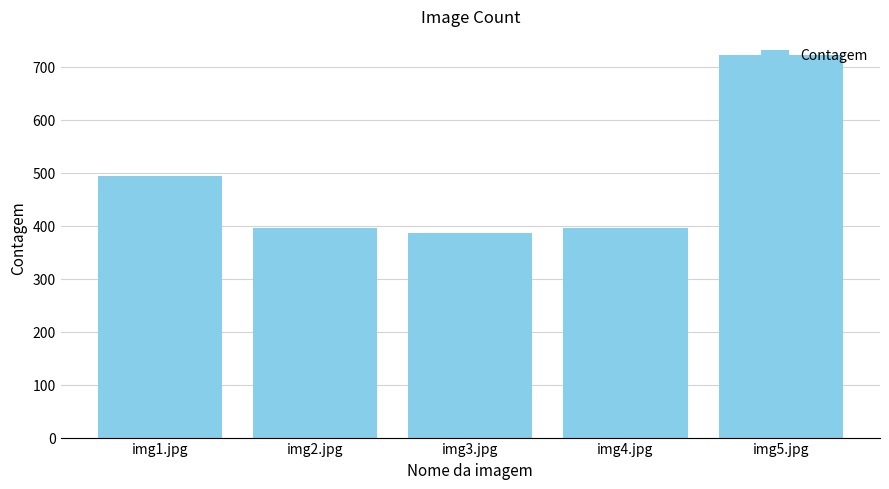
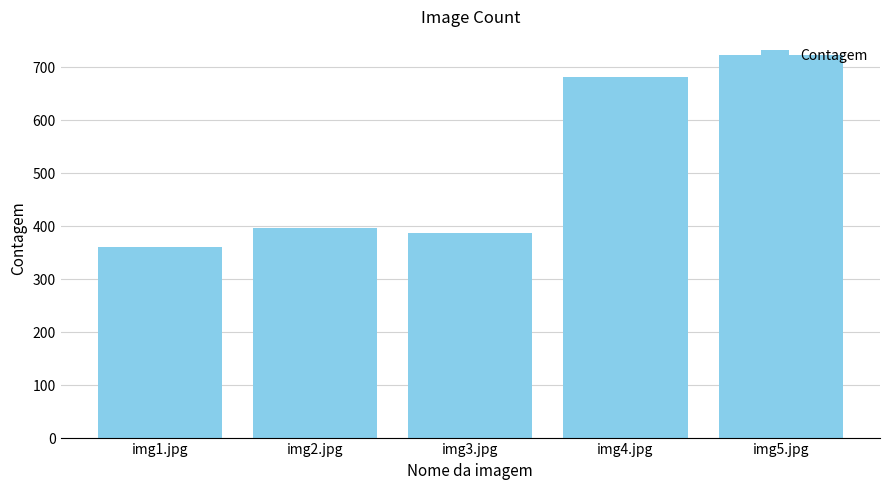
img1.jpg: 490 -> 360
img4.jpg: 400 -> 680
